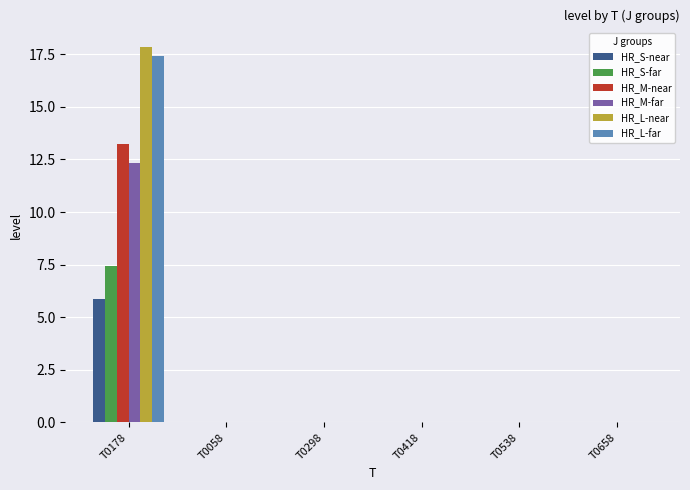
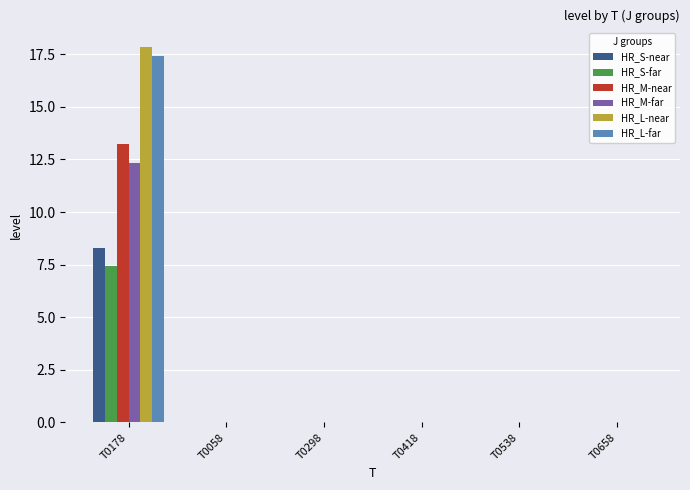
HR_S-near, T0178: 5.9 -> 8.3
